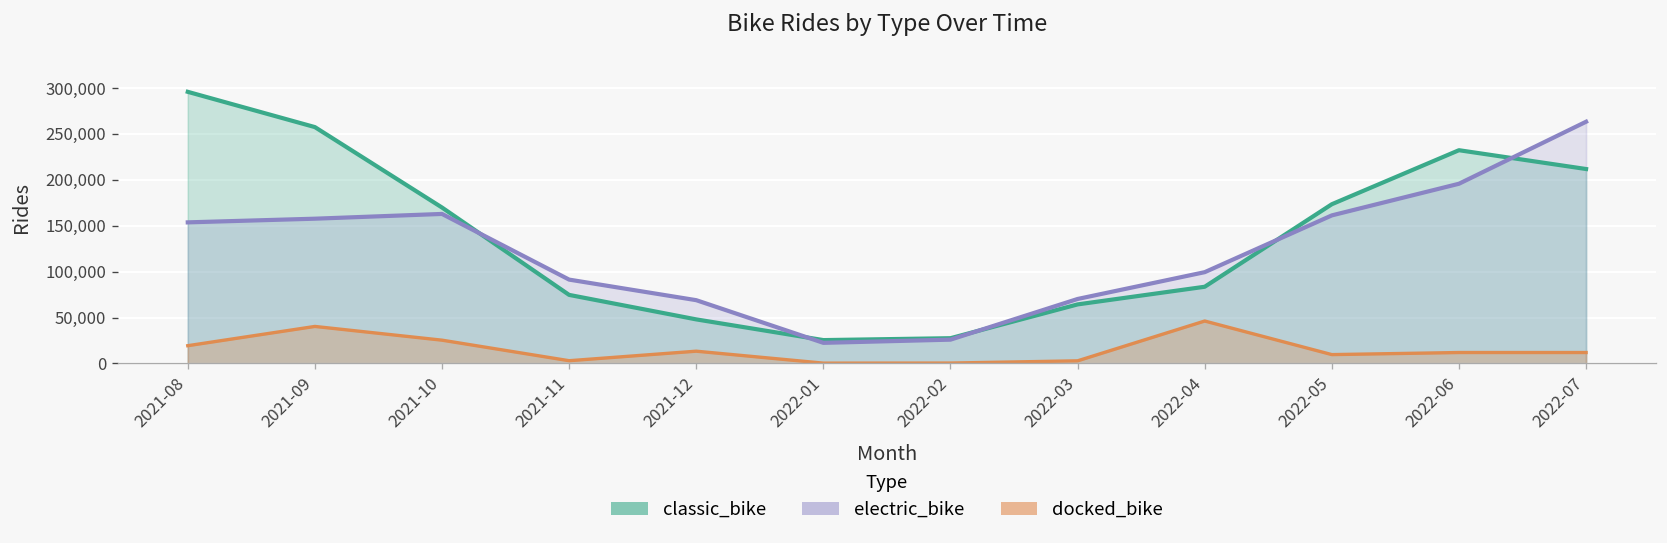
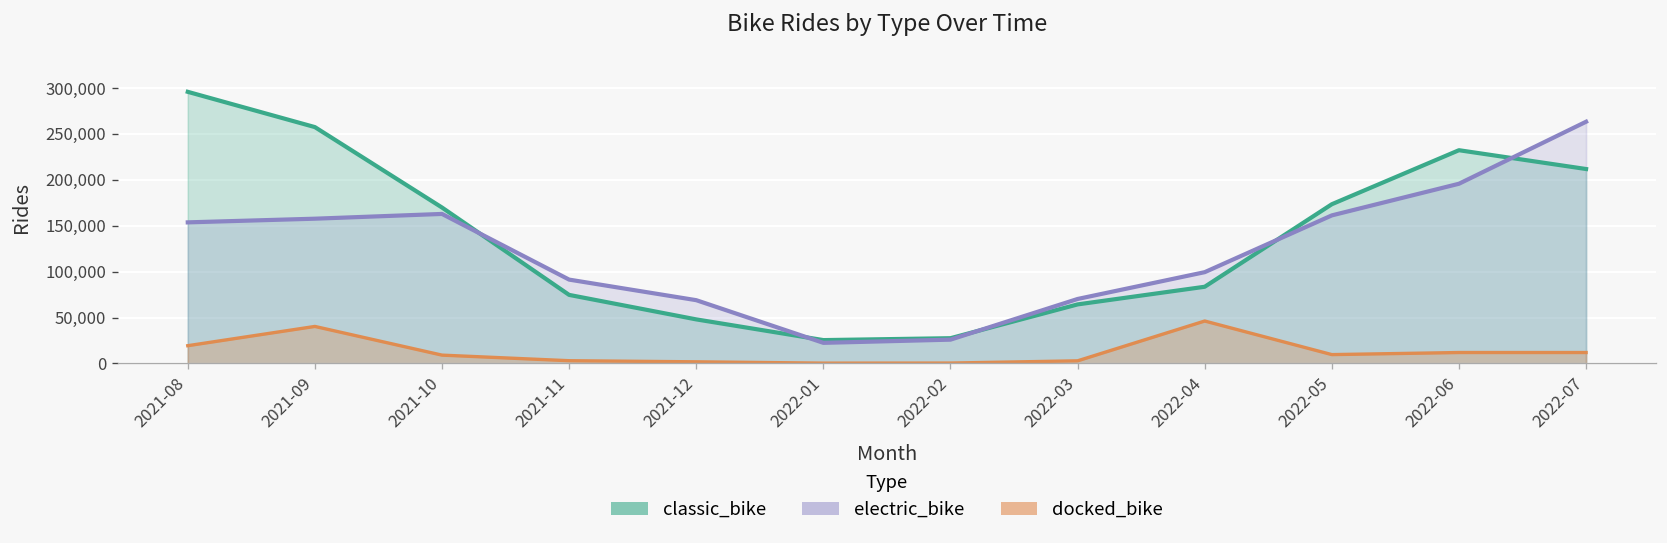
docked_bike, 2021-10: 30,000 -> 10,000
docked_bike, 2021-12: 10,000 -> 0
